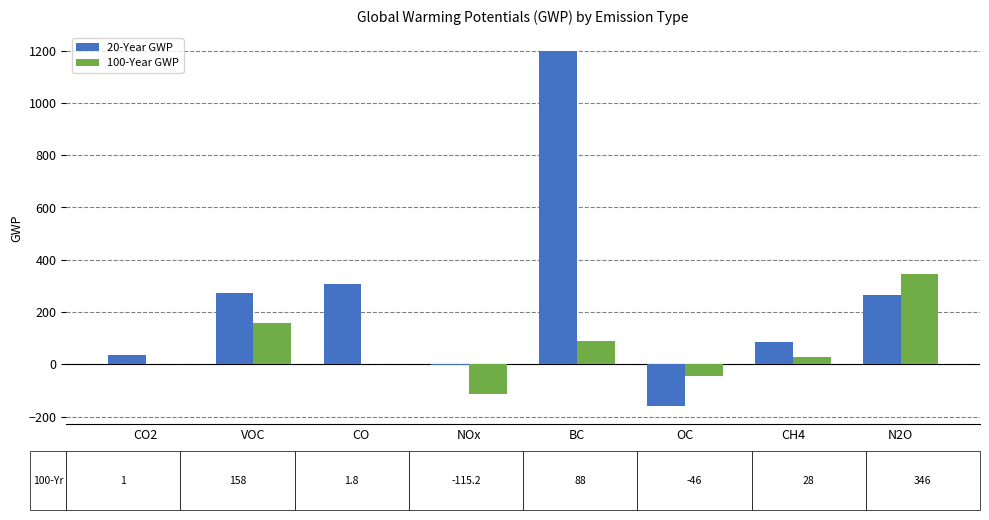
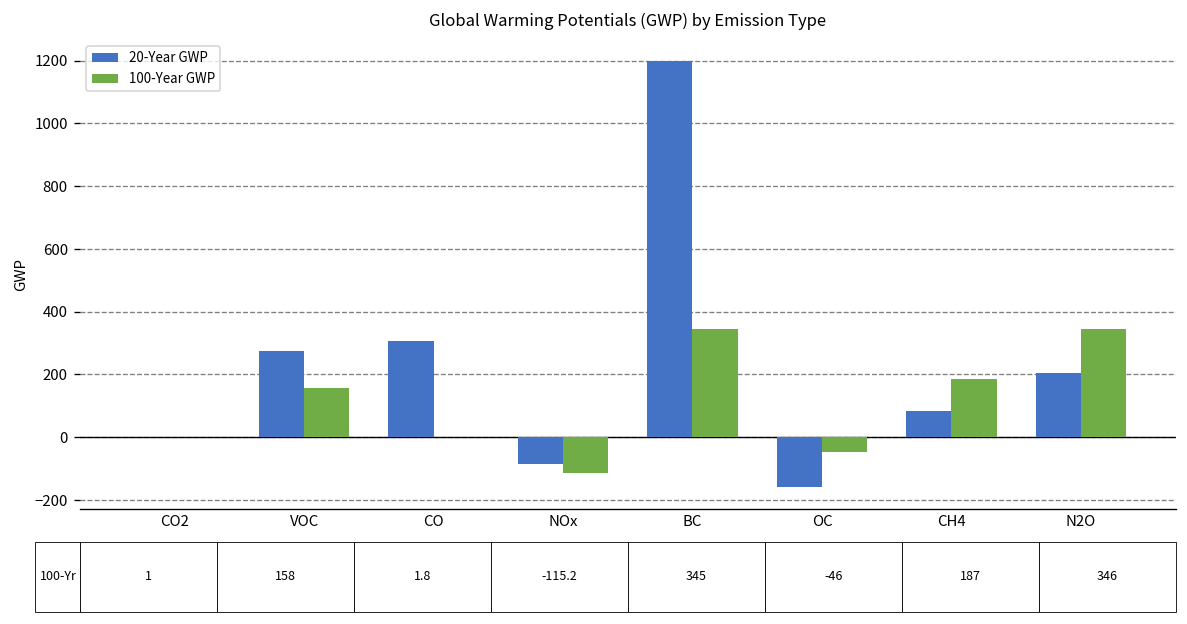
20-Year GWP, CO2: 30 -> 0
20-Year GWP, NOx: 0 -> -90
100-Year GWP, BC: 88 -> 345
100-Year GWP, CH4: 28 -> 187
20-Year GWP, N2O: 260 -> 210
